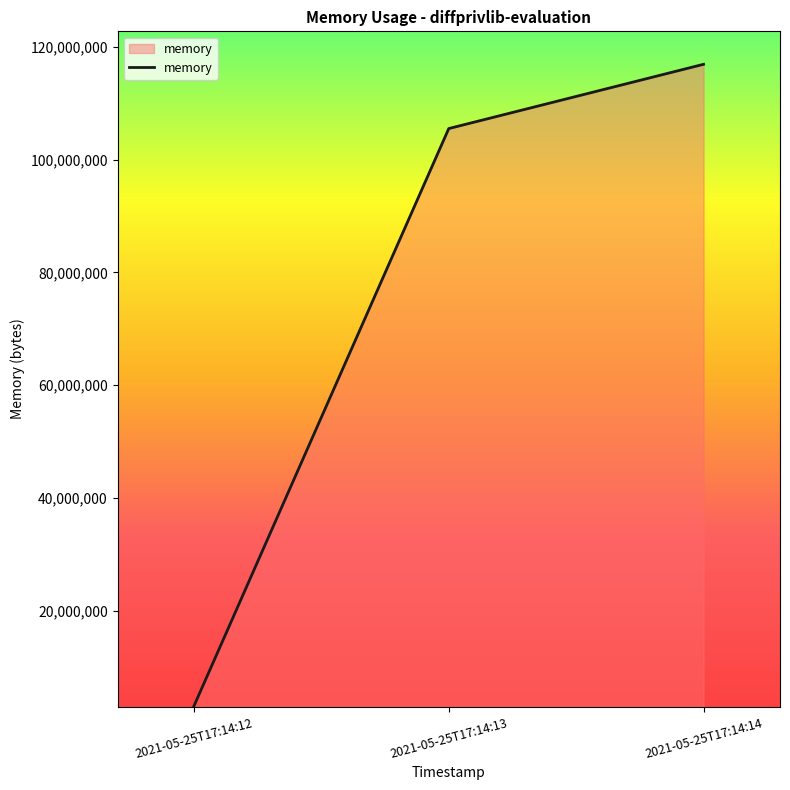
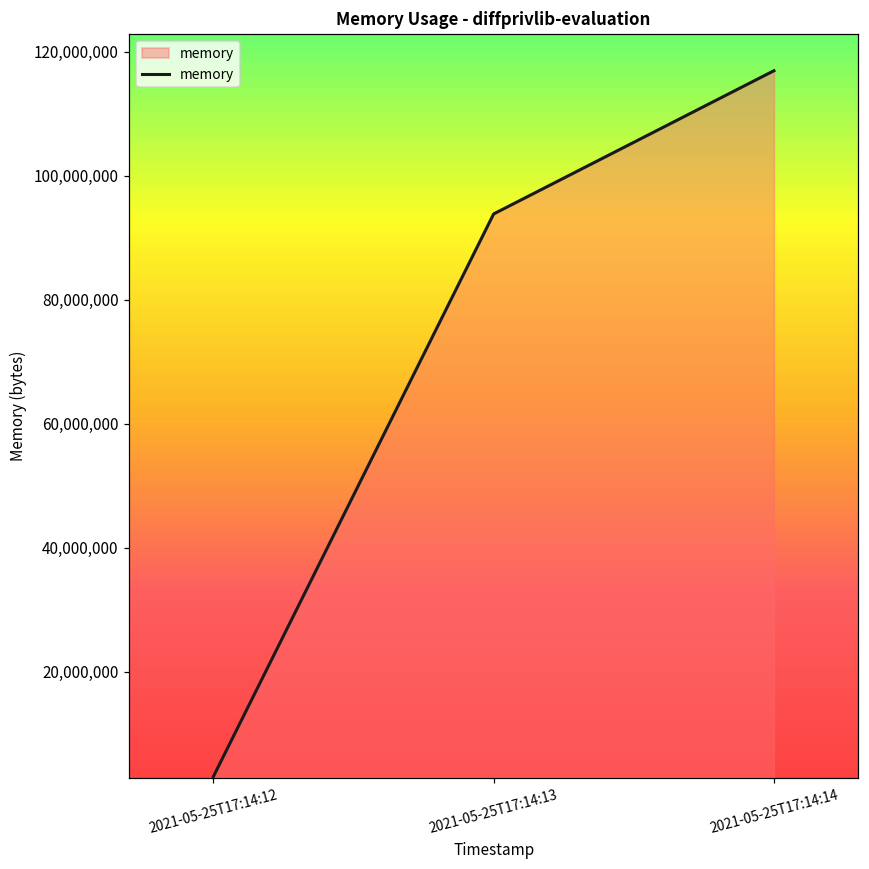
2021-05-25T17:14:13: 106,000,000 -> 94,000,000
